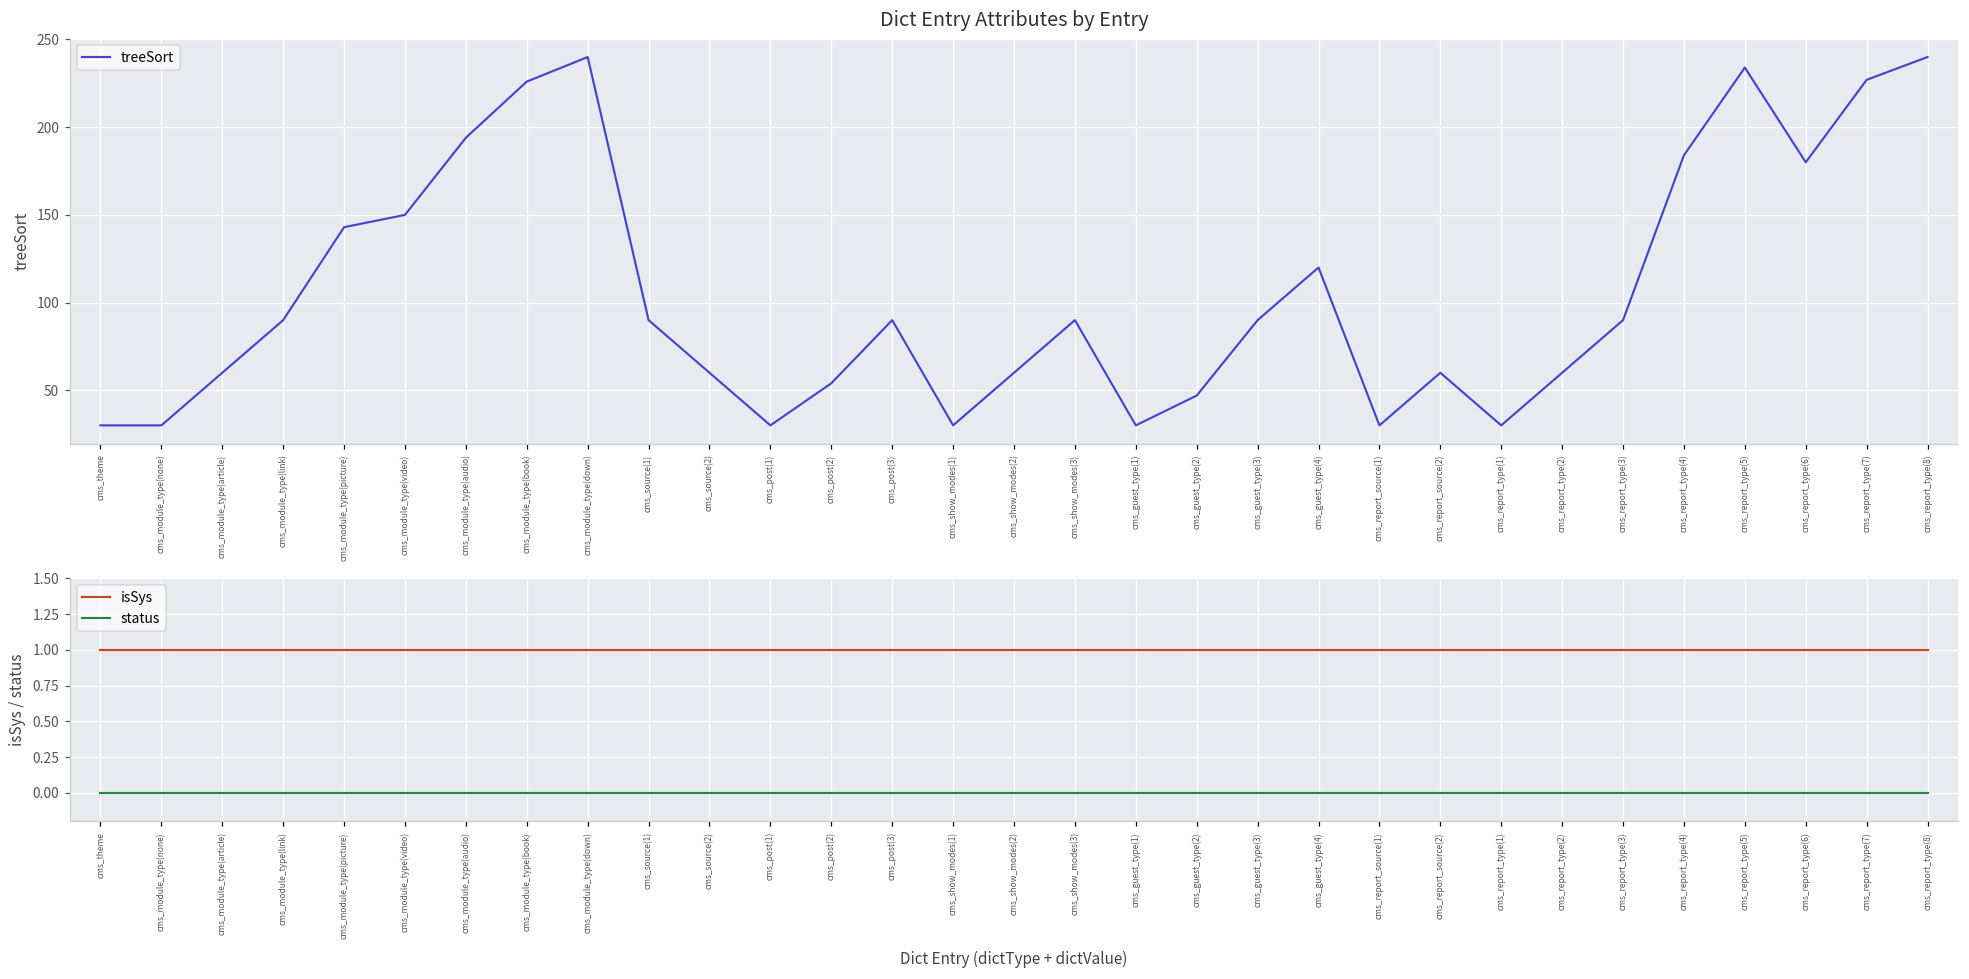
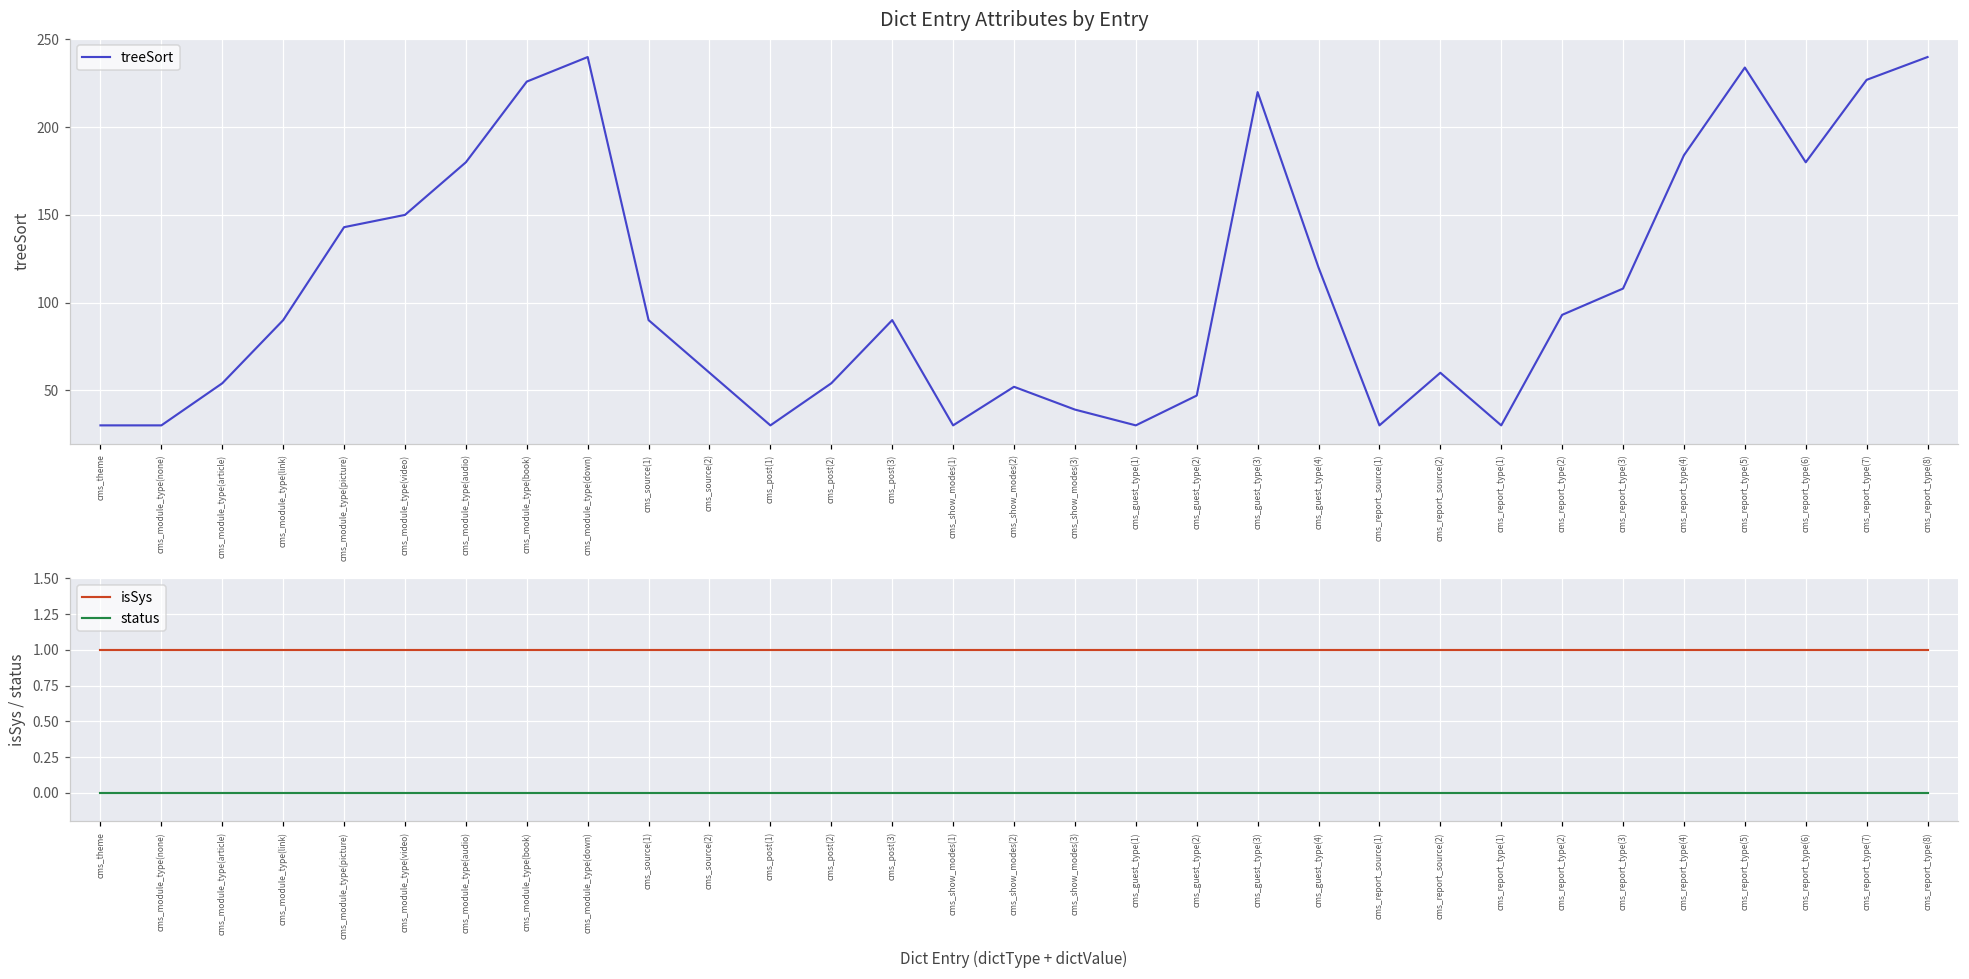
Dict Entry Attributes by Entry, cms_module_type(article): 60 -> 54
Dict Entry Attributes by Entry, cms_module_type(audio): 194 -> 180
Dict Entry Attributes by Entry, cms_show_modes(2): 60 -> 52
Dict Entry Attributes by Entry, cms_show_modes(3): 90 -> 39
Dict Entry Attributes by Entry, cms_guest_type(3): 90 -> 220
Dict Entry Attributes by Entry, cms_report_type(2): 60 -> 93
Dict Entry Attributes by Entry, cms_report_type(3): 90 -> 108
